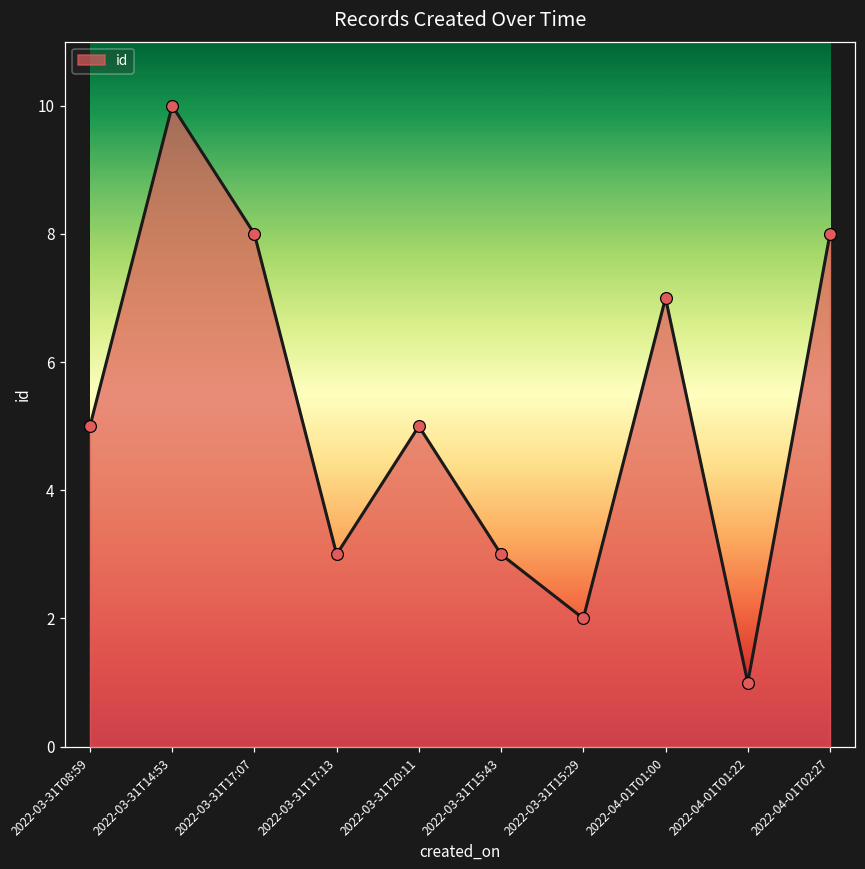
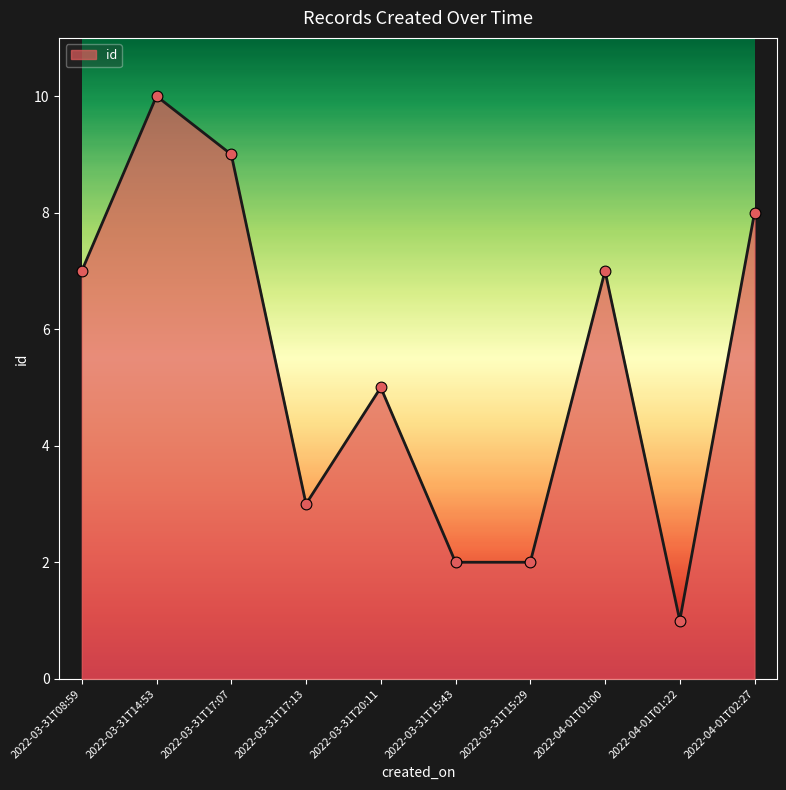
2022-03-31T08:59: 5 -> 7
2022-03-31T17:07: 8 -> 9
2022-03-31T15:43: 3 -> 2
